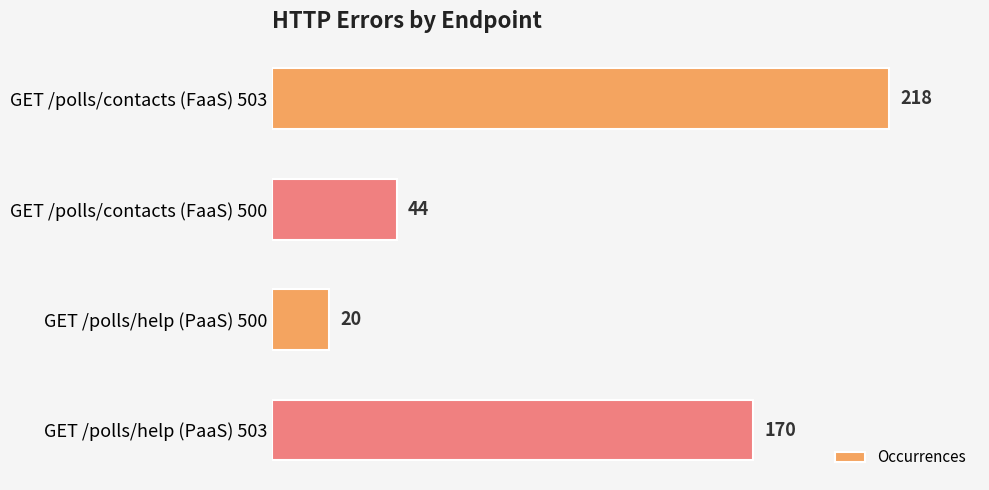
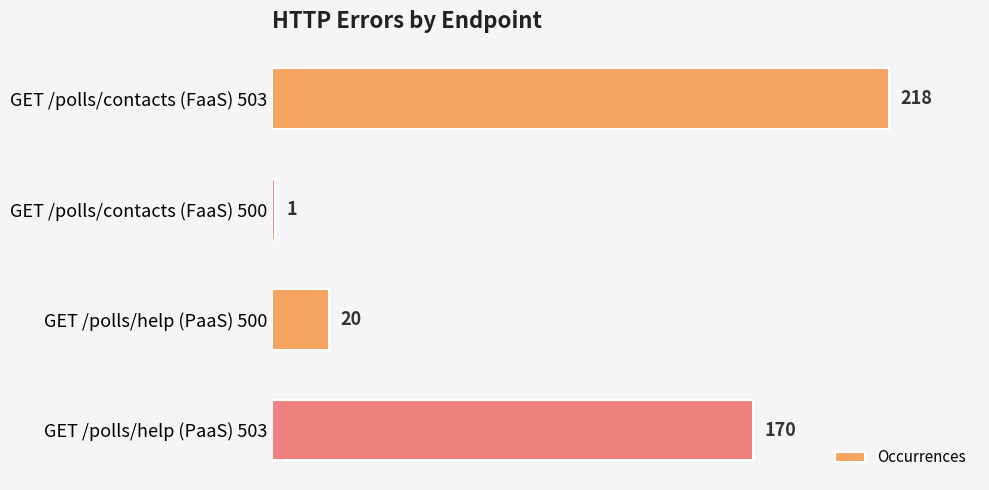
GET /polls/contacts (FaaS) 500: 44 -> 1
